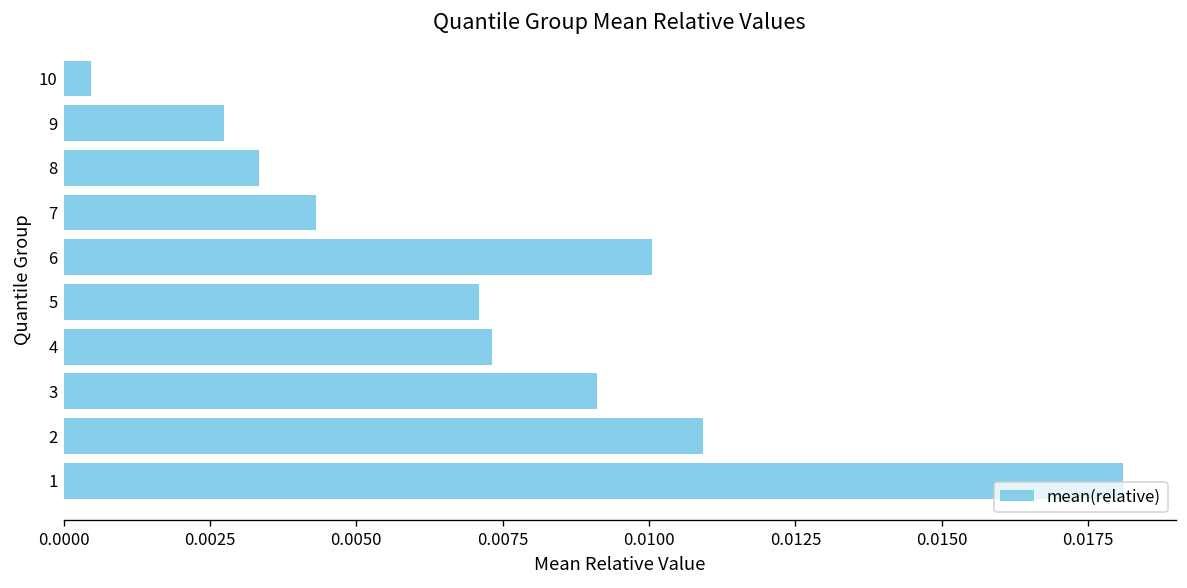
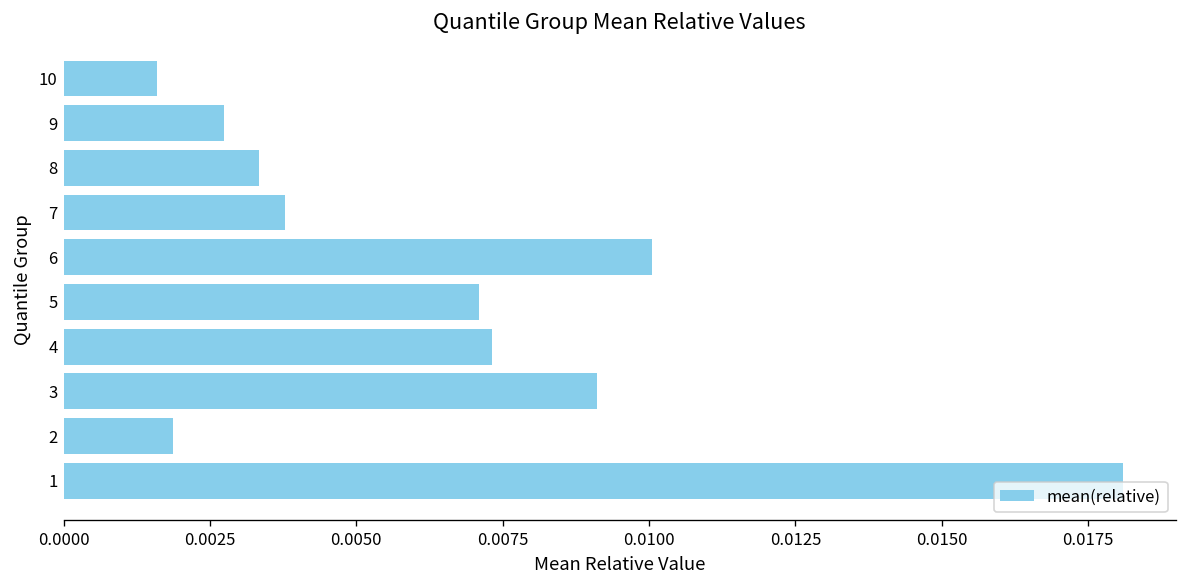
10: 0.0005 -> 0.0016
7: 0.0043 -> 0.0038
2: 0.0109 -> 0.0019
